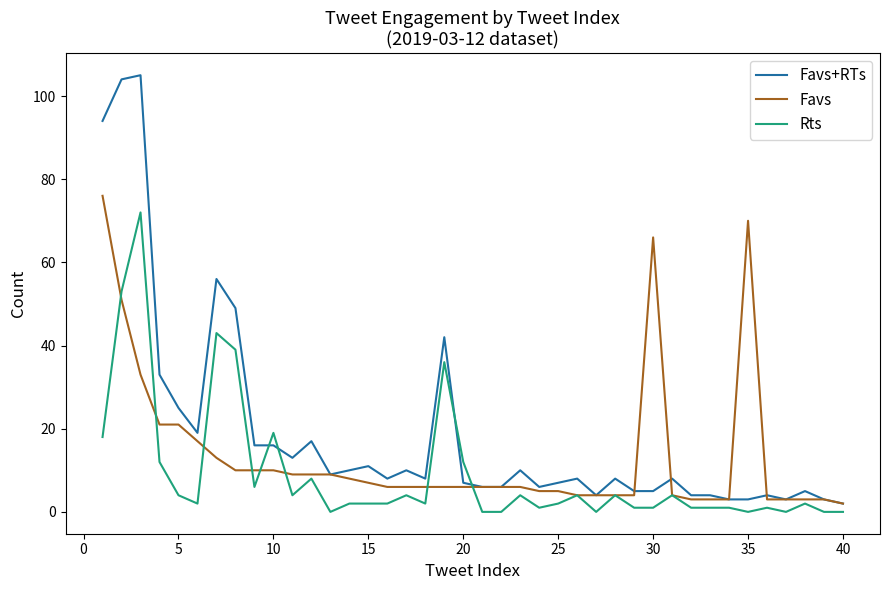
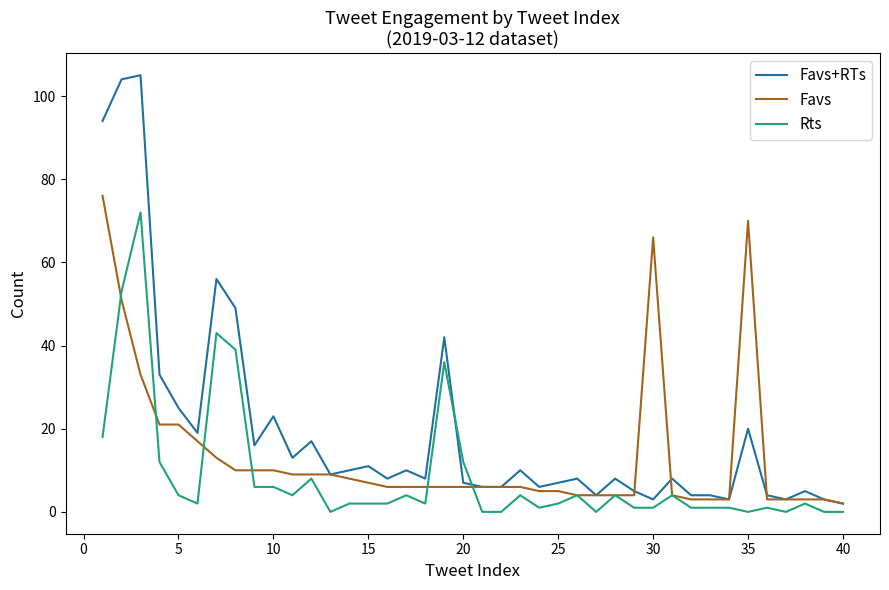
Favs+RTs, 10: 16 -> 23
Rts, 10: 19 -> 6
Favs+RTs, 30: 5 -> 3
Favs+RTs, 35: 3 -> 20
